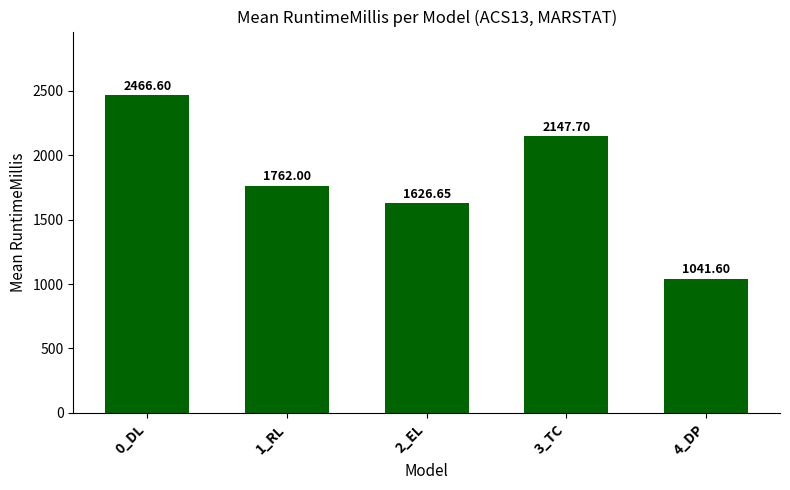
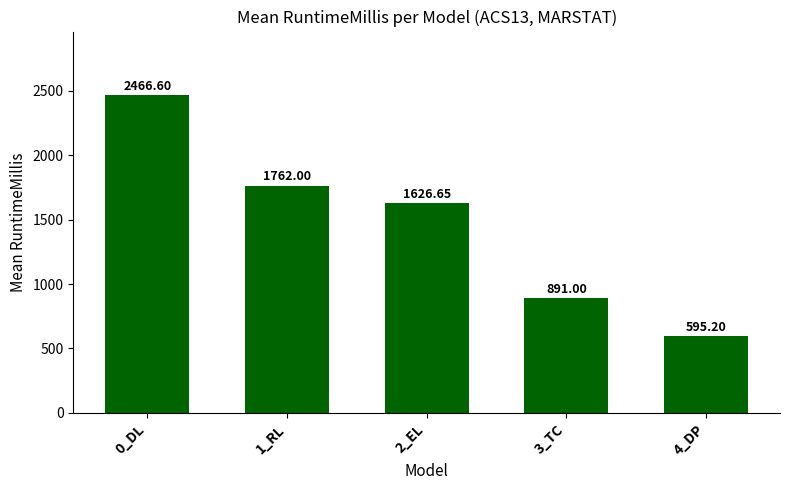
3_TC: 2147.70 -> 891.00
4_DP: 1041.60 -> 595.20
